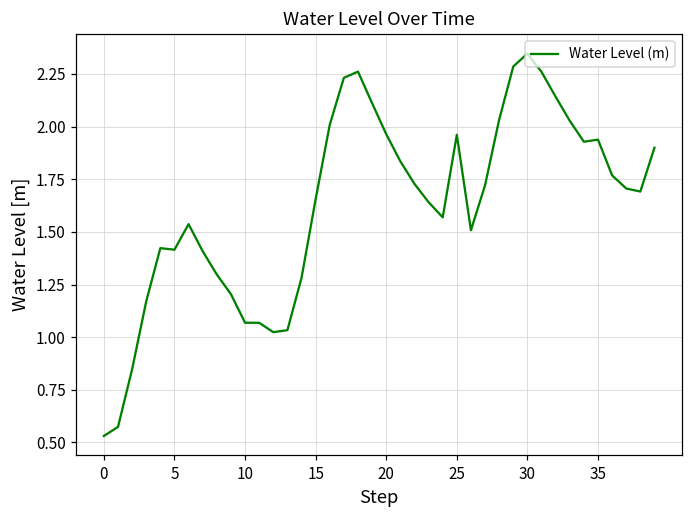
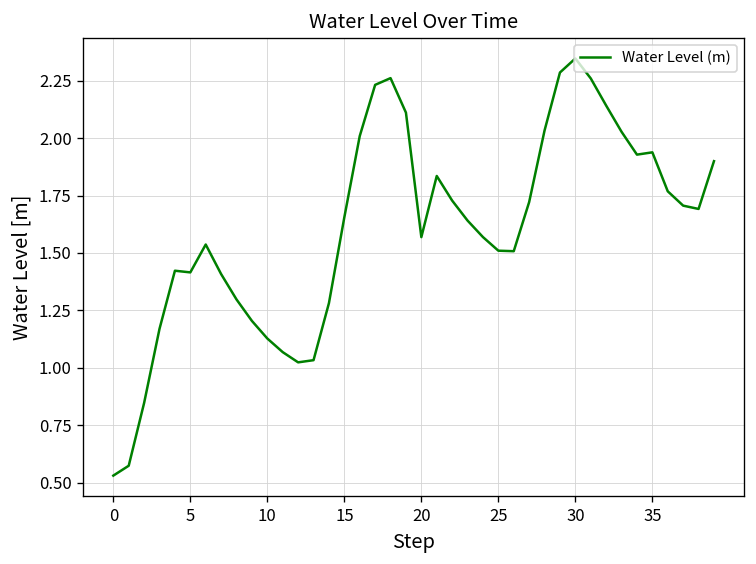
10: 1.07 -> 1.13
20: 1.96 -> 1.57
25: 1.96 -> 1.51
